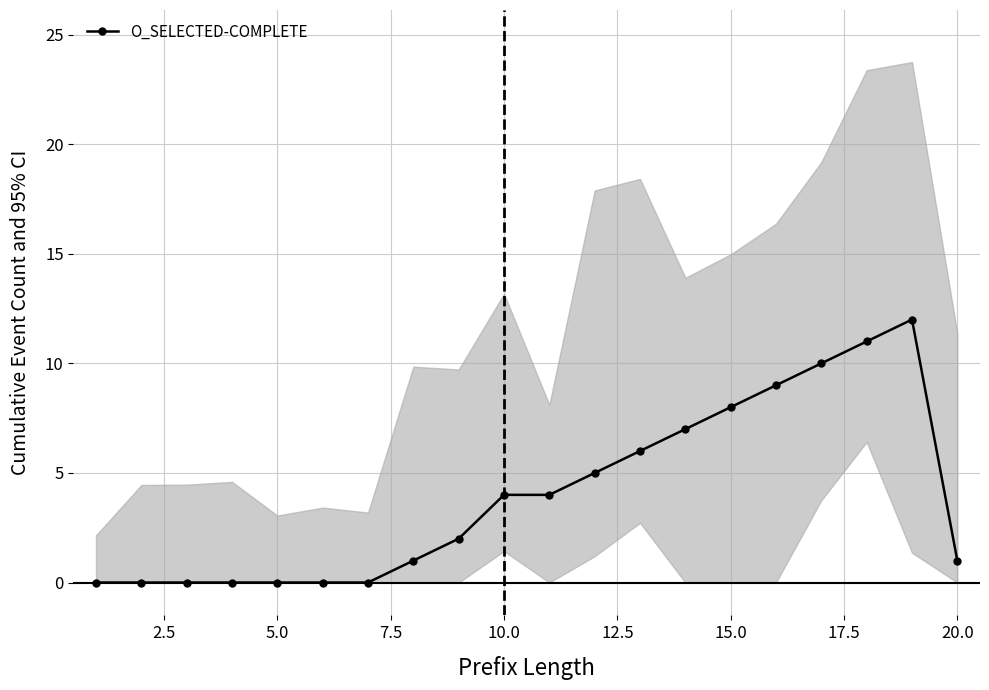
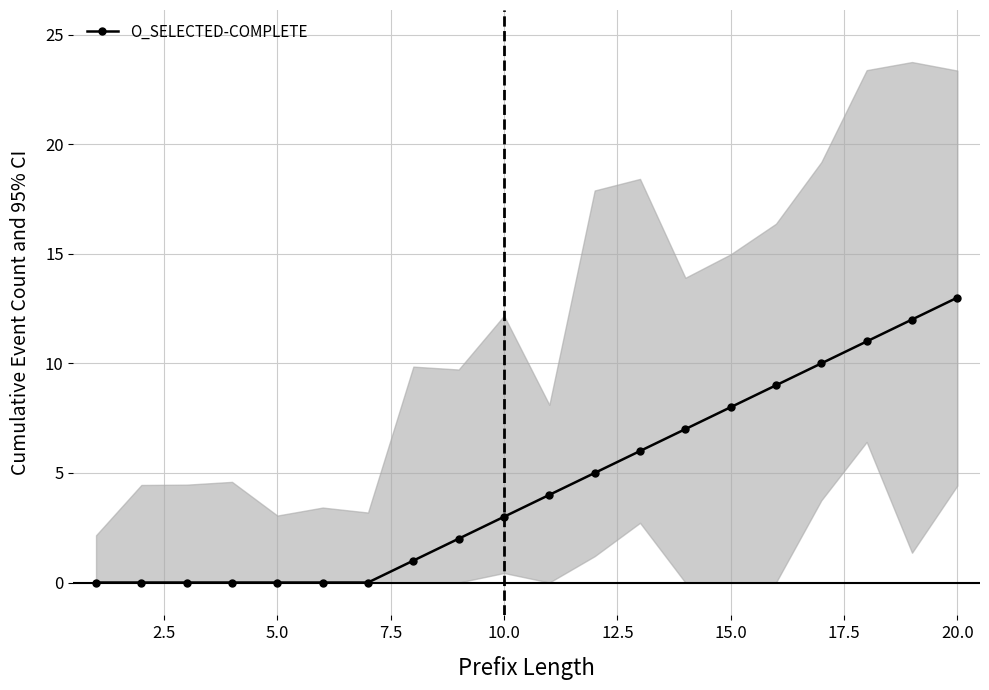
O_SELECTED-COMPLETE, 10.0: 4 -> 3
O_SELECTED-COMPLETE, 20.0: 1 -> 13
